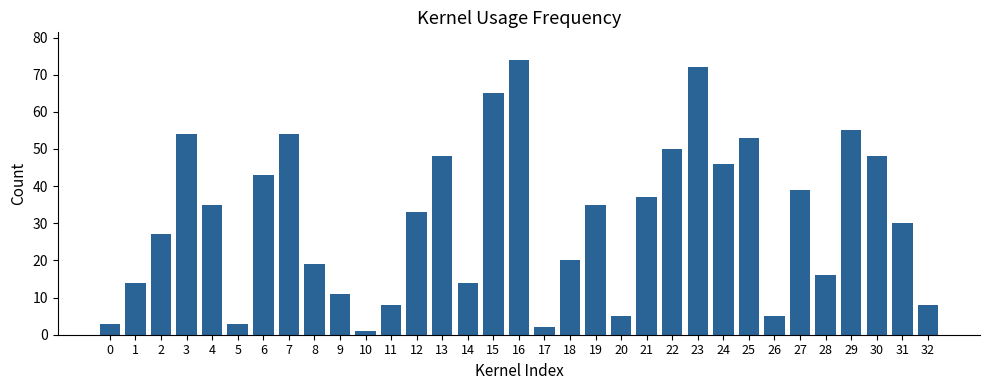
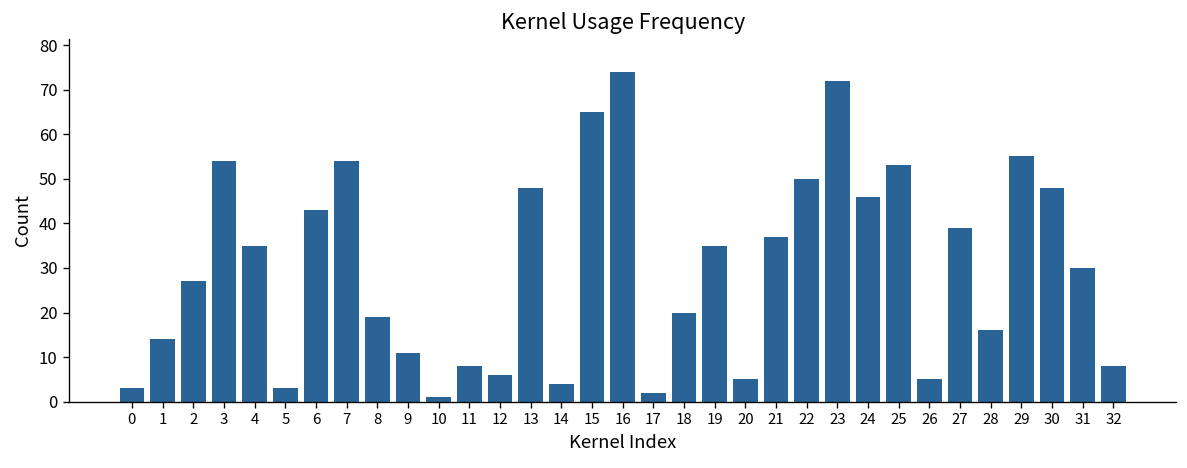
12: 33 -> 6
14: 14 -> 4
